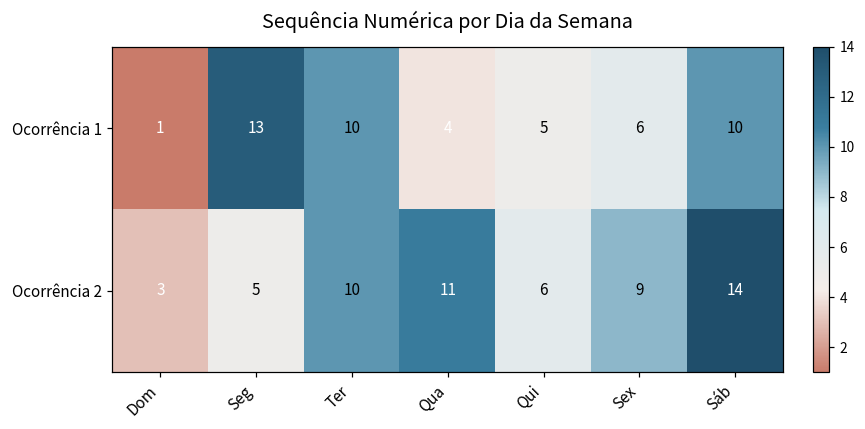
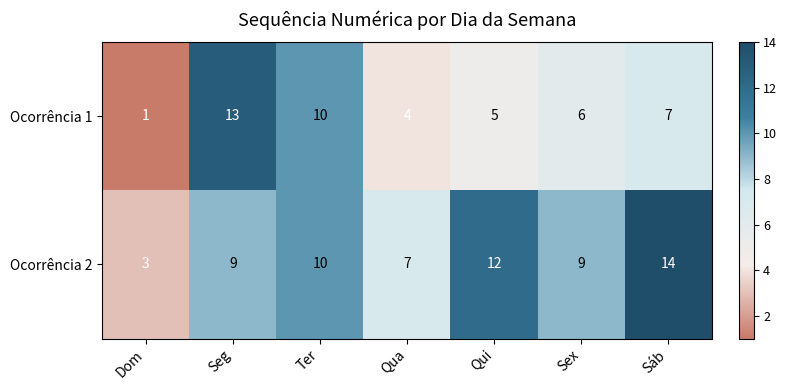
Ocorrência 1, Sáb: 10 -> 7
Ocorrência 2, Seg: 5 -> 9
Ocorrência 2, Qua: 11 -> 7
Ocorrência 2, Qui: 6 -> 12
